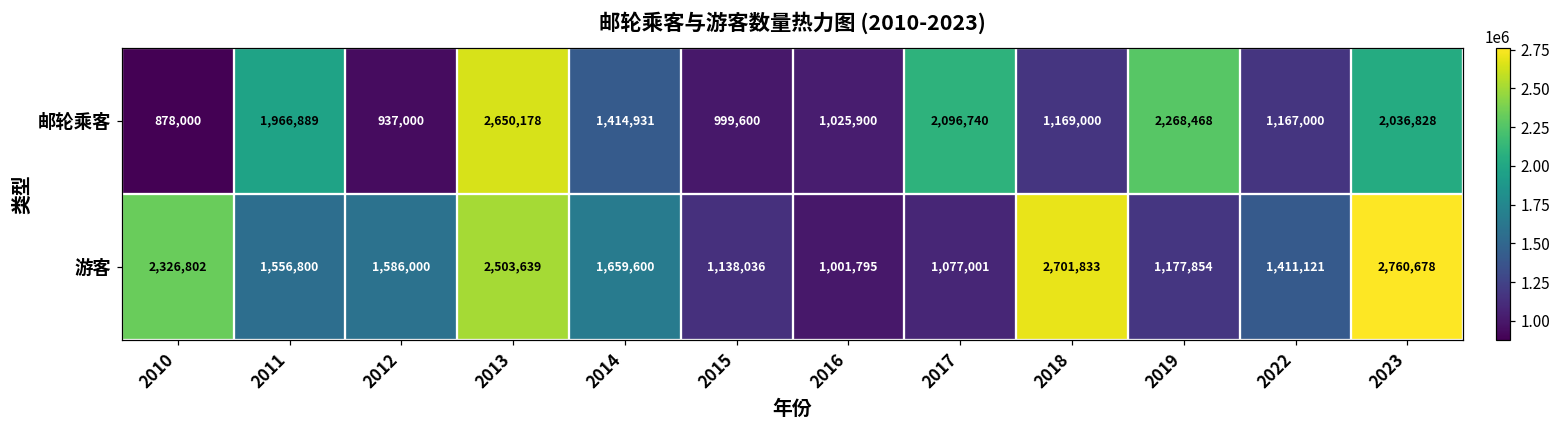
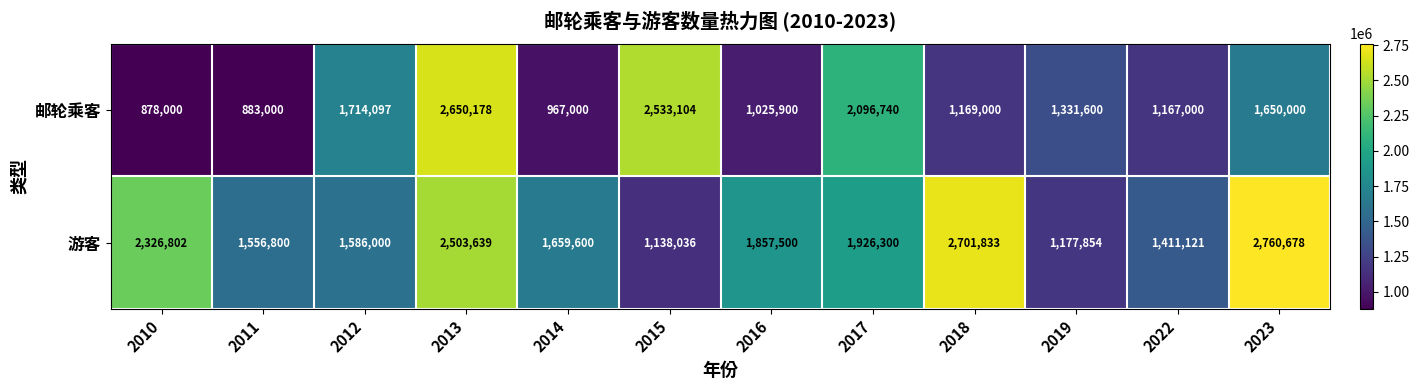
邮轮乘客, 2011: 1,966,889 -> 883,000
邮轮乘客, 2012: 937,000 -> 1,714,097
邮轮乘客, 2014: 1,414,931 -> 967,000
邮轮乘客, 2015: 999,600 -> 2,533,104
邮轮乘客, 2019: 2,268,468 -> 1,331,600
邮轮乘客, 2023: 2,036,828 -> 1,650,000
游客, 2016: 1,001,795 -> 1,857,500
游客, 2017: 1,077,001 -> 1,926,300
